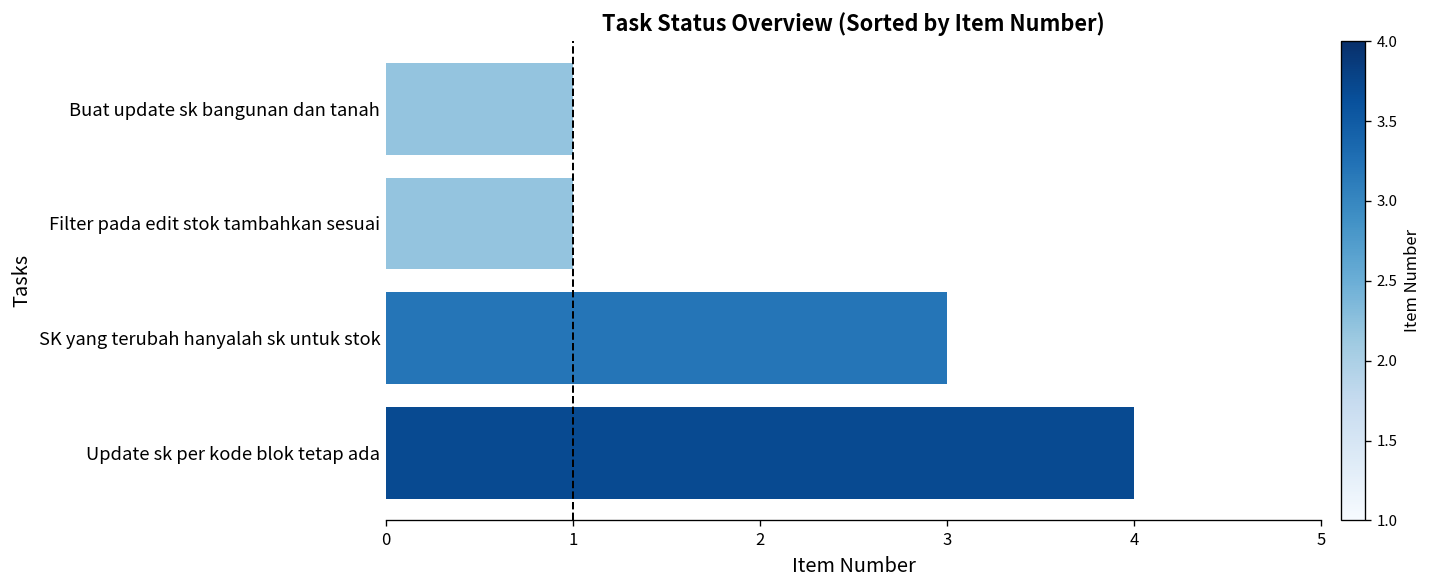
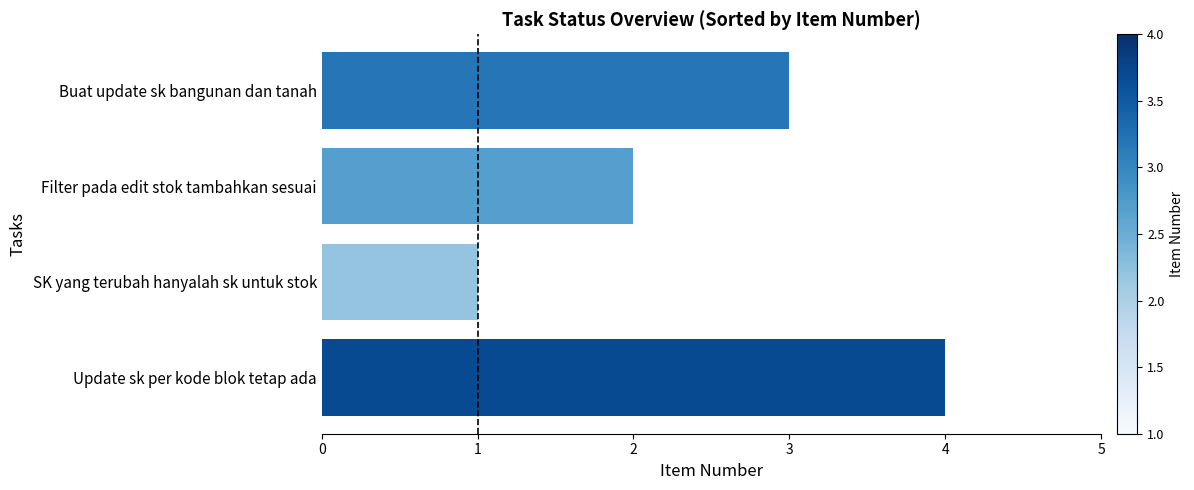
Buat update sk bangunan dan tanah: 1 -> 3
Filter pada edit stok tambahkan sesuai: 1 -> 2
SK yang terubah hanyalah sk untuk stok: 3 -> 1
